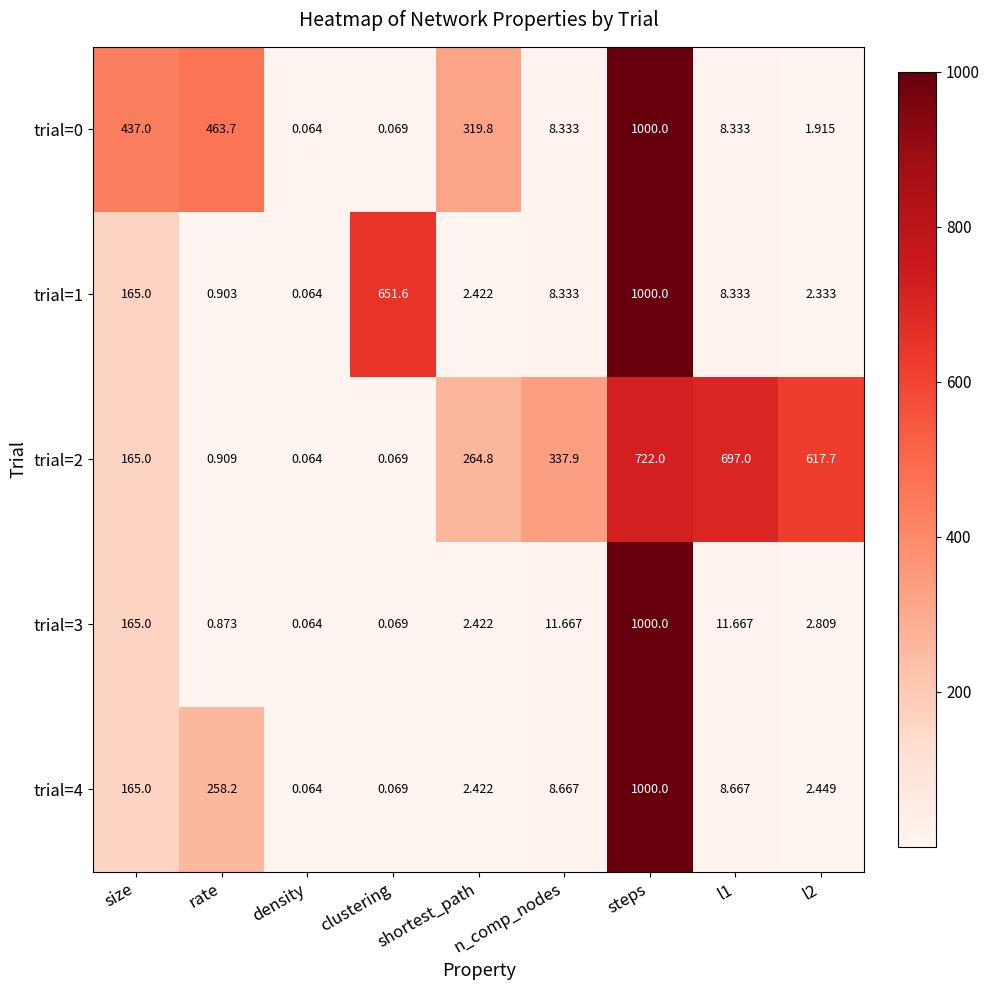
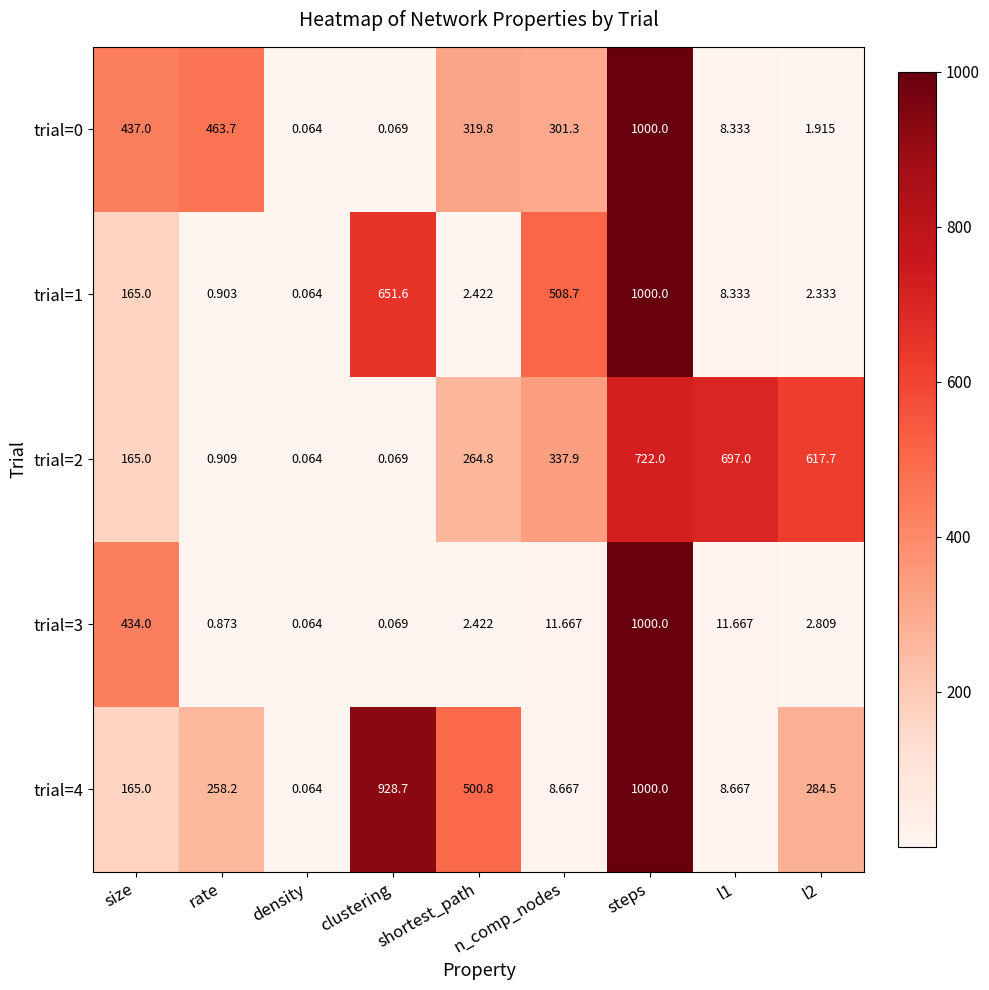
trial=0, n_comp_nodes: 8.333 -> 301.3
trial=1, n_comp_nodes: 8.333 -> 508.7
trial=3, size: 165.0 -> 434.0
trial=4, clustering: 0.069 -> 928.7
trial=4, shortest_path: 2.422 -> 500.8
trial=4, l2: 2.449 -> 284.5
